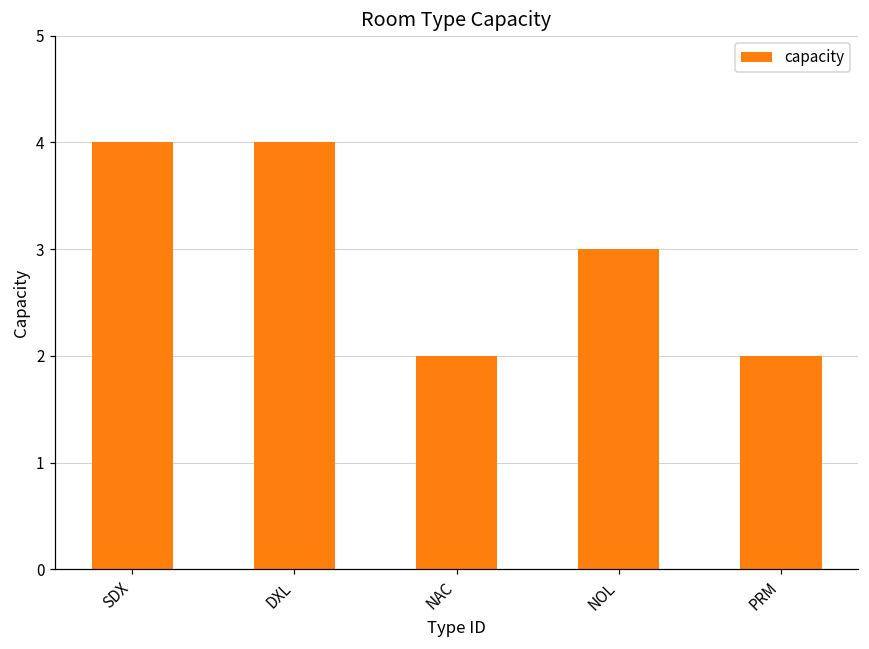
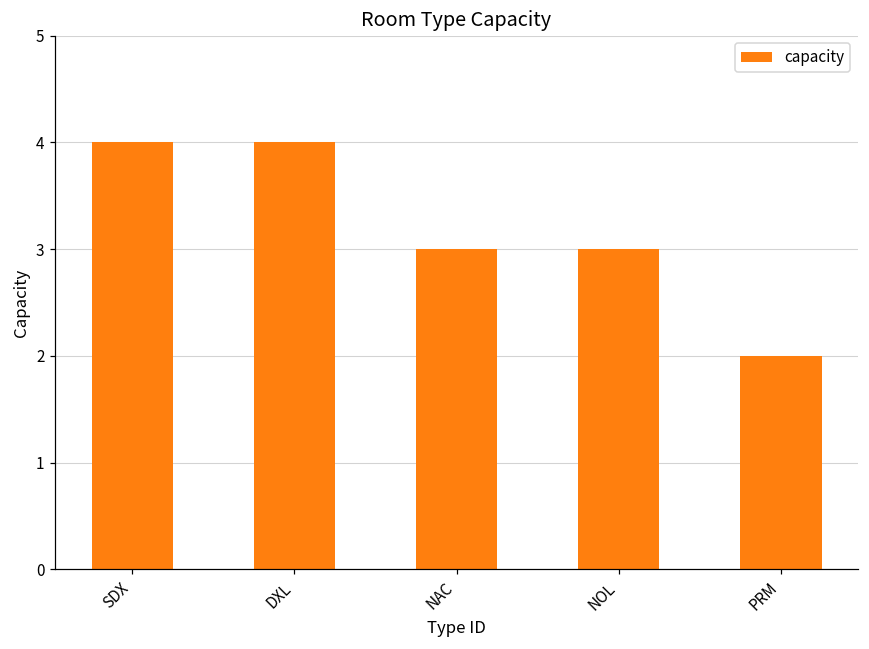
NAC: 2 -> 3
